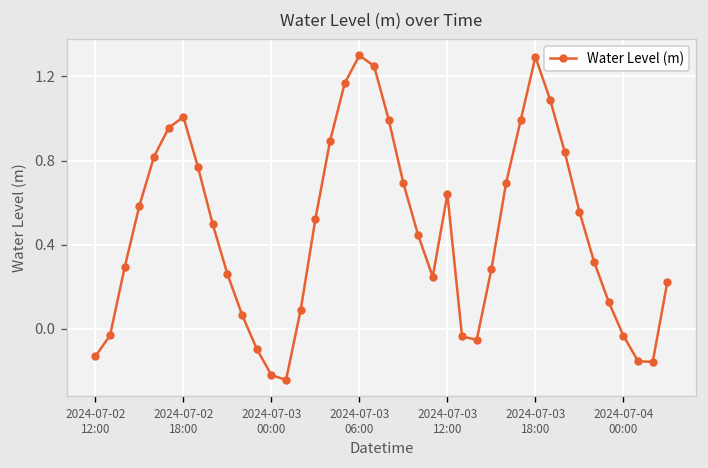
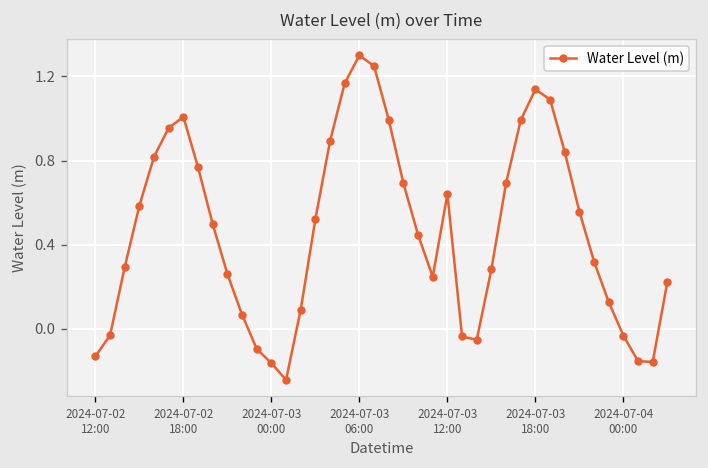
2024-07-03 00:00: -0.22 -> -0.16
2024-07-03 18:00: 1.29 -> 1.14
